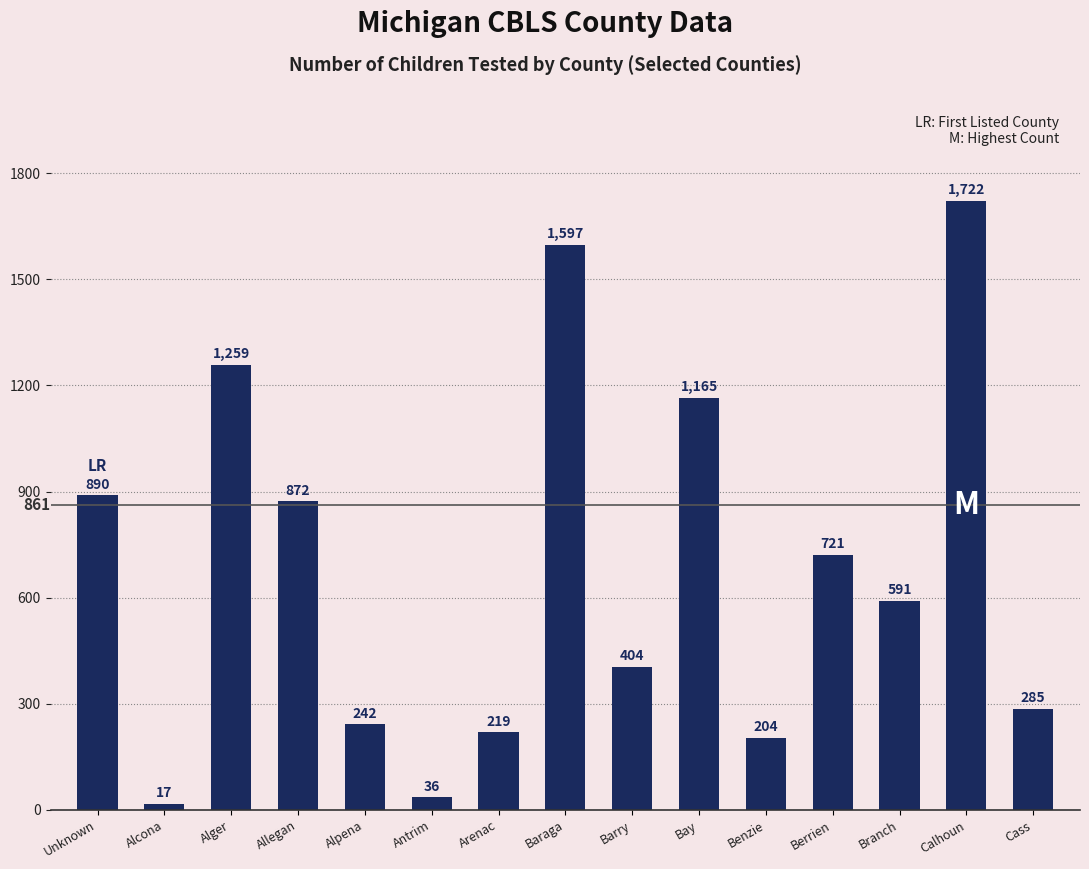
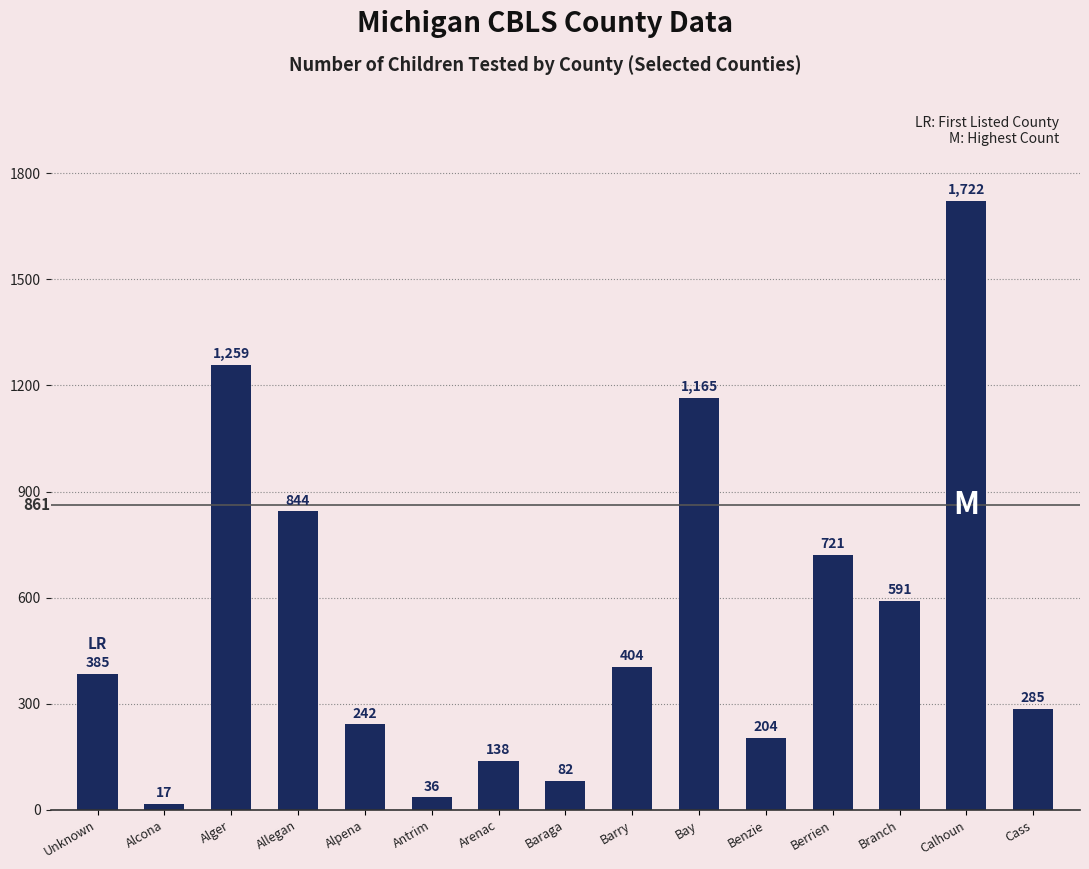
Unknown: 890 -> 385
Allegan: 872 -> 844
Arenac: 219 -> 138
Baraga: 1,597 -> 82
